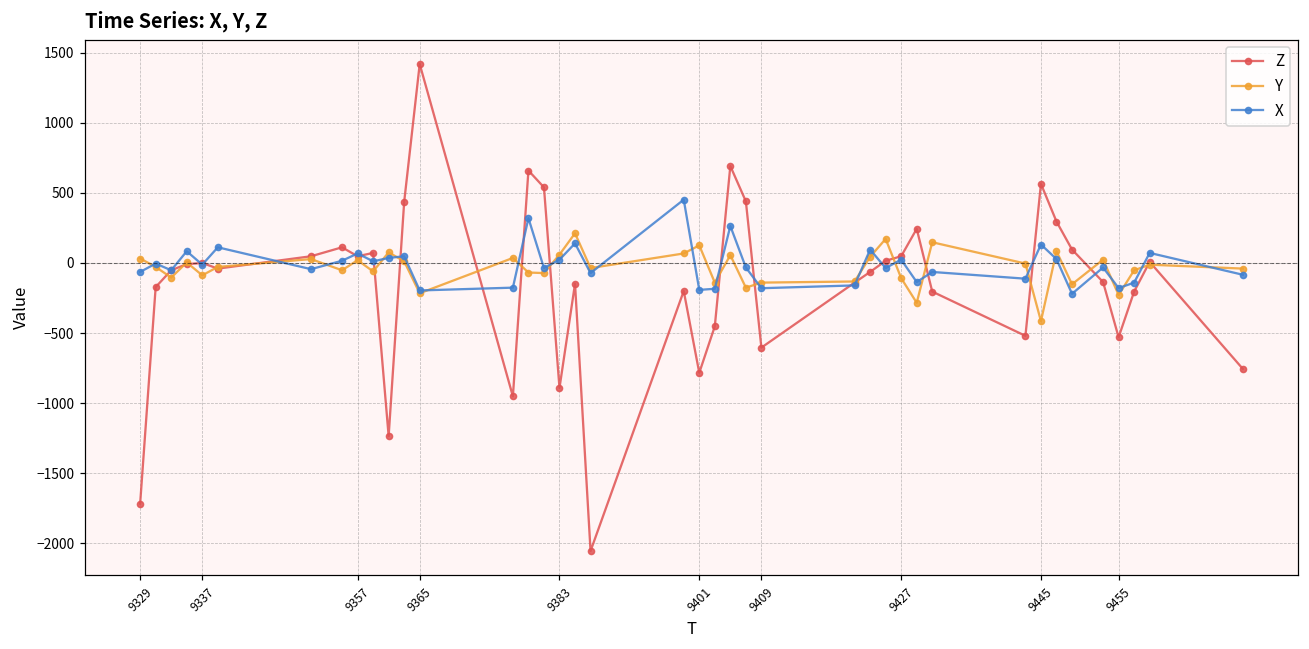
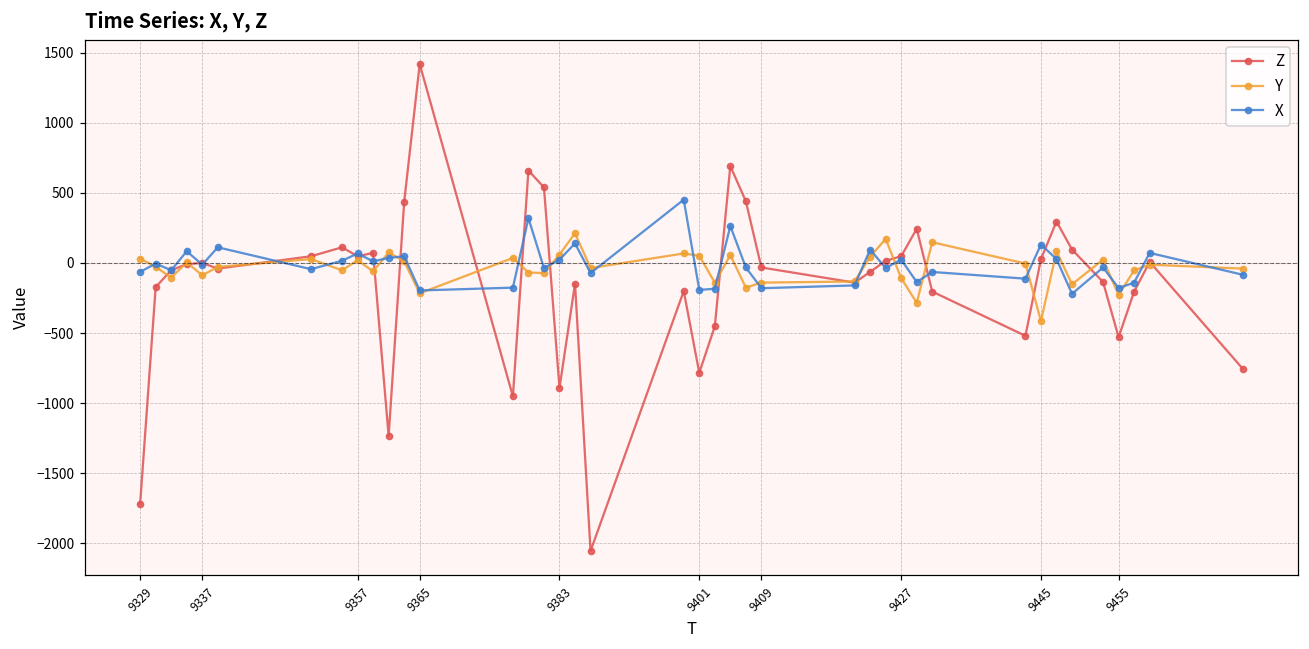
Y, 9401: 130 -> 50
Z, 9409: -600 -> -30
Z, 9445: 570 -> 30
